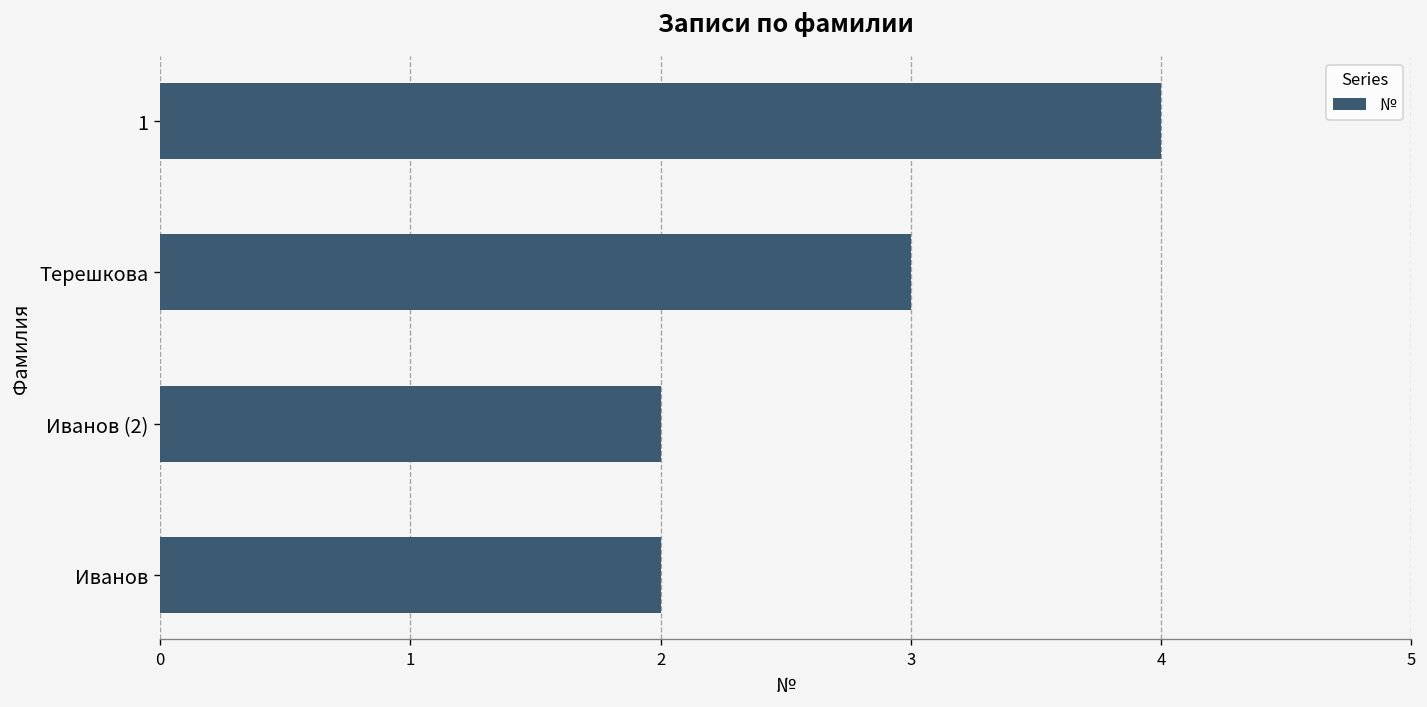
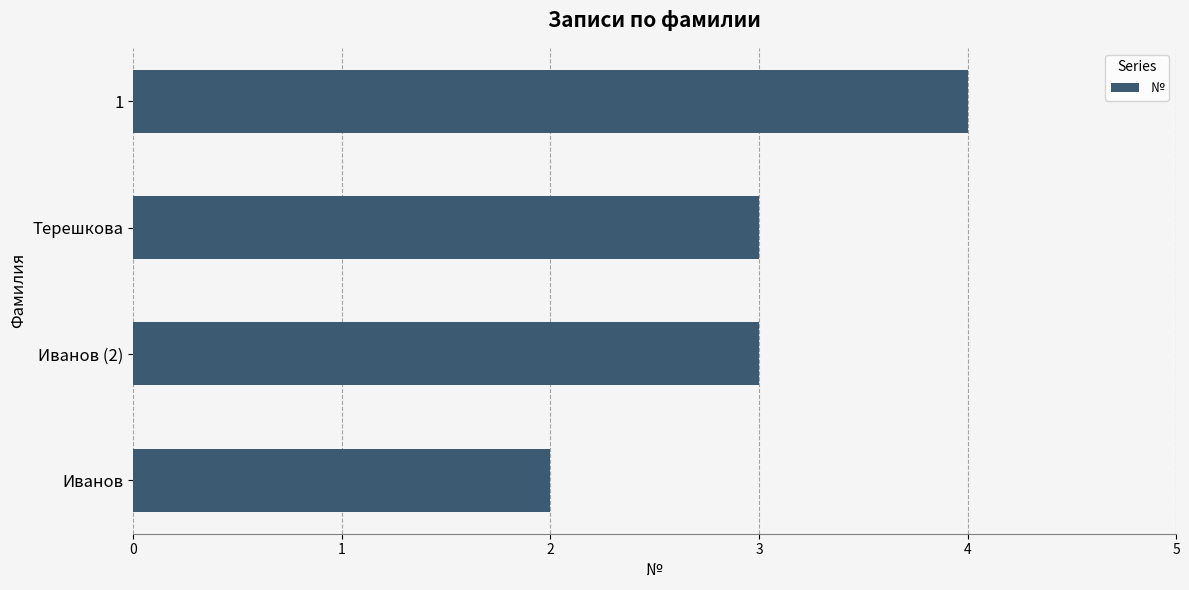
Иванов (2): 2 -> 3
